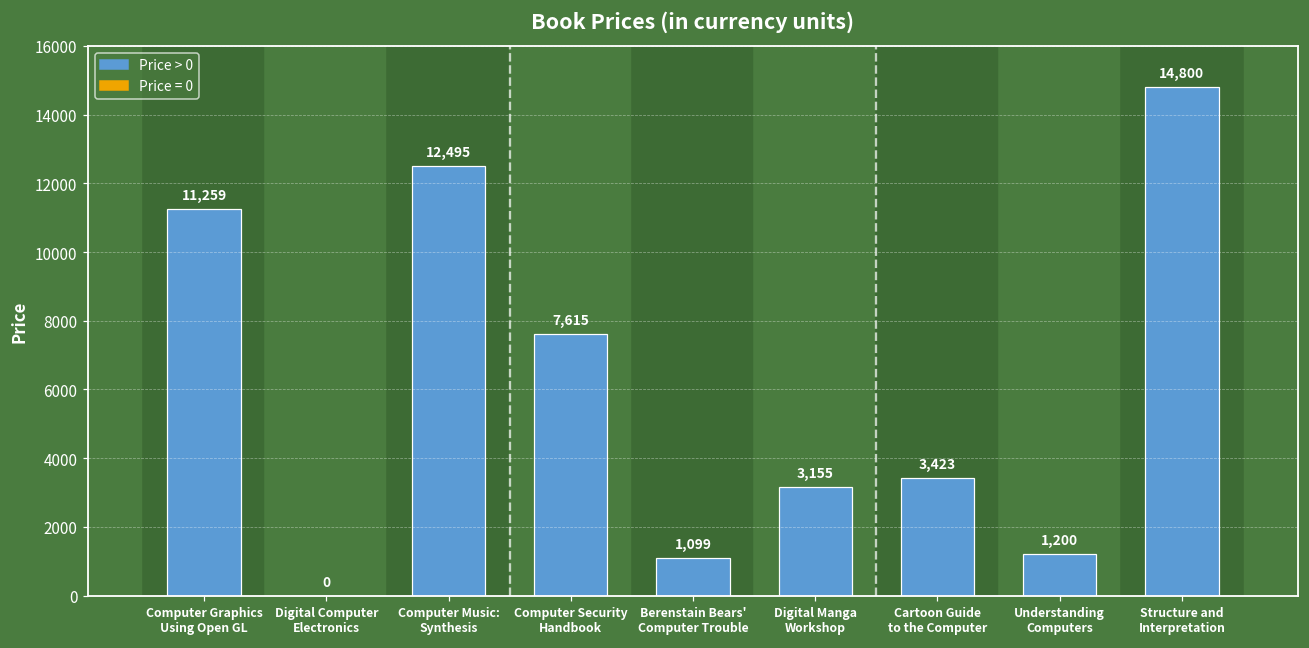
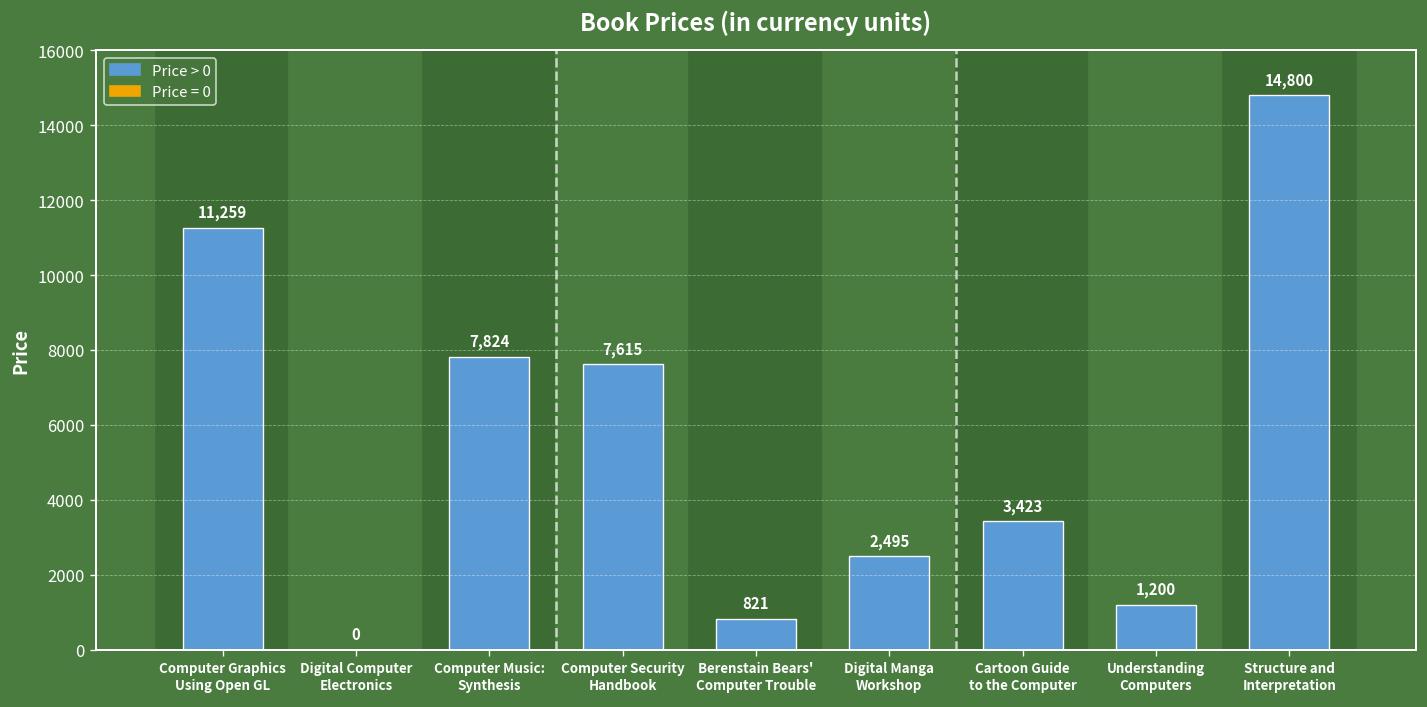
Computer Music: Synthesis: 12,495 -> 7,824
Berenstain Bears' Computer Trouble: 1,099 -> 821
Digital Manga Workshop: 3,155 -> 2,495
